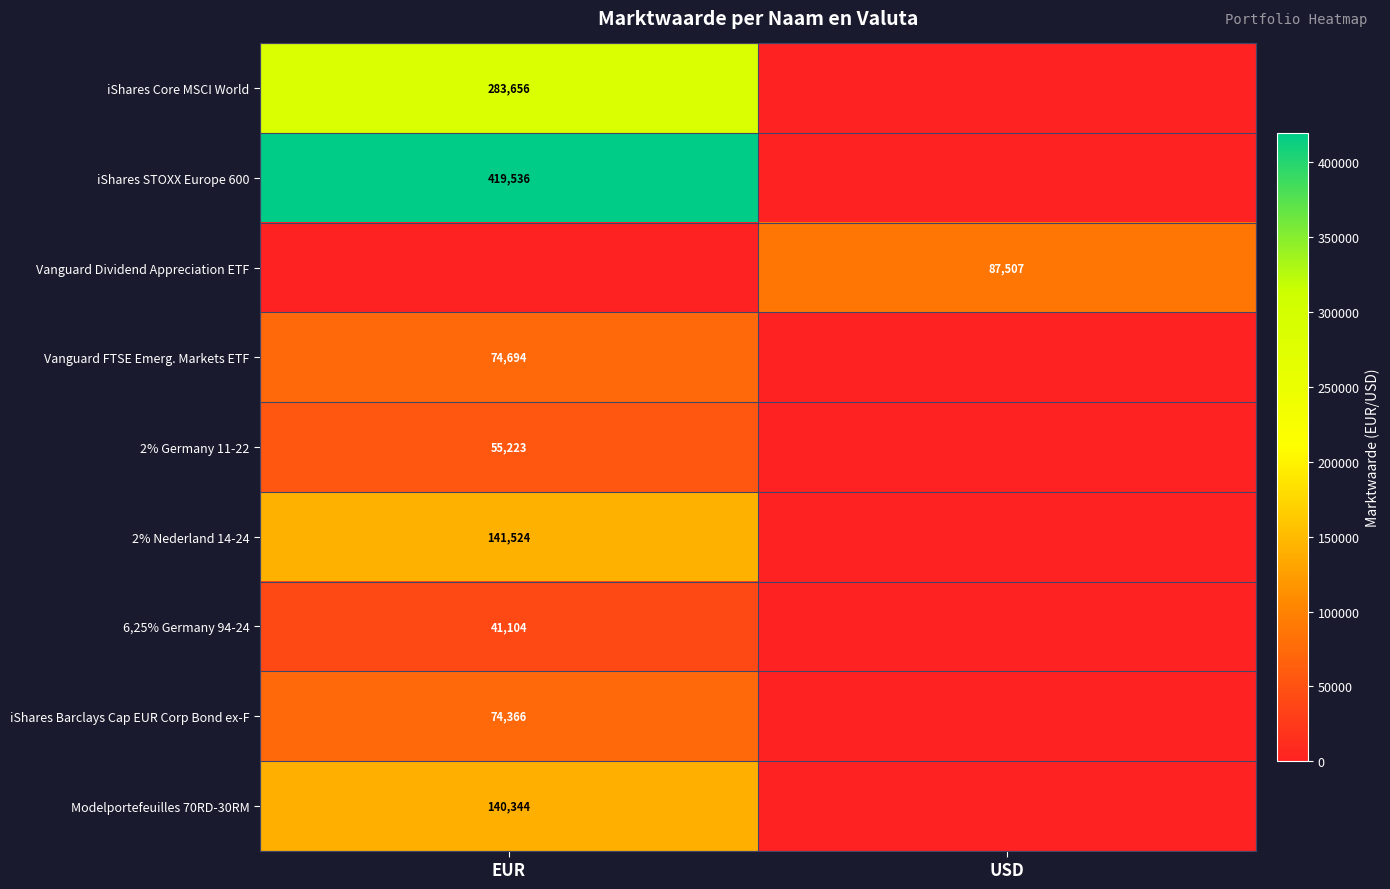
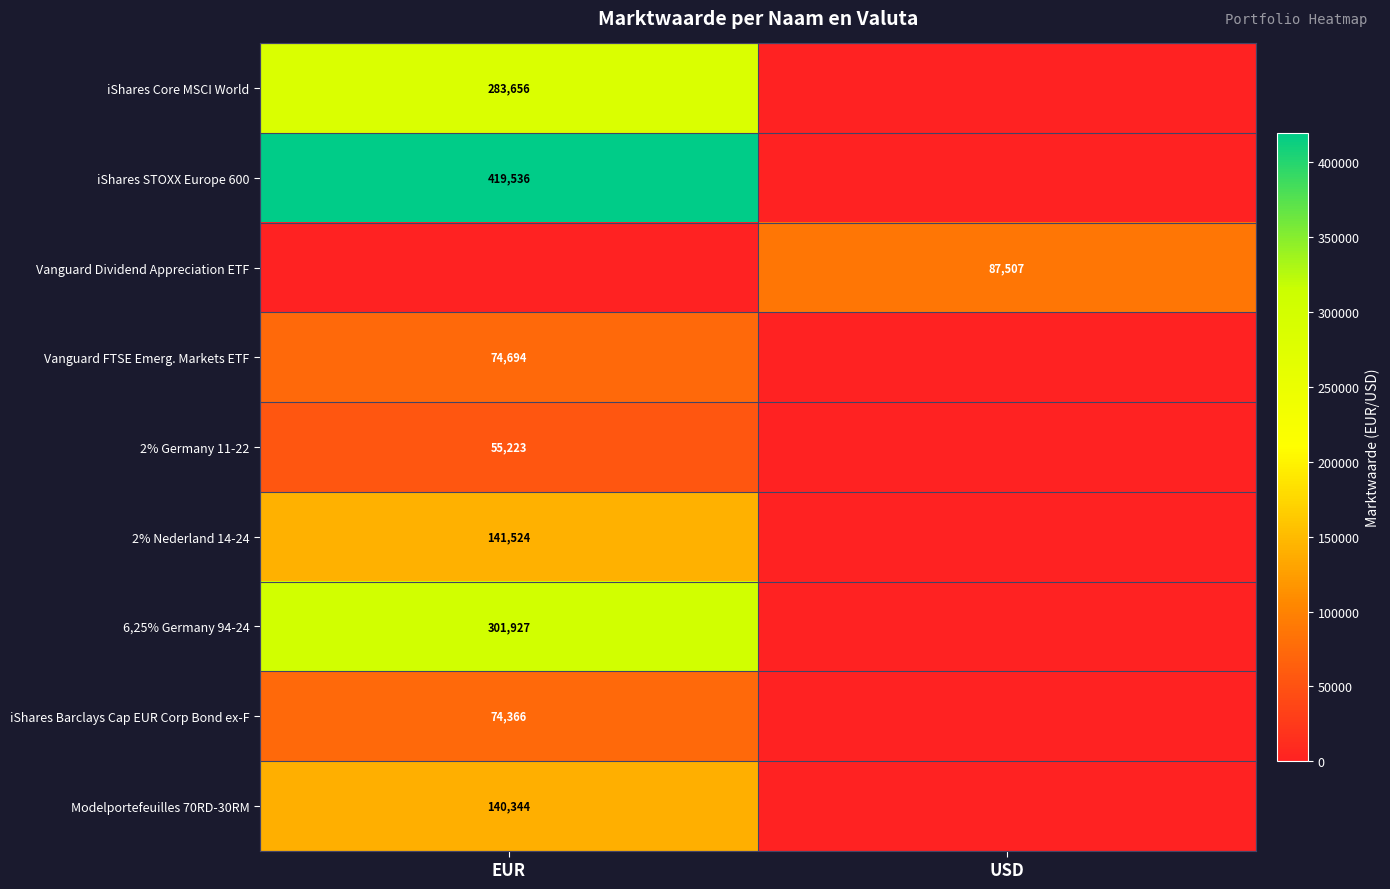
6,25% Germany 94-24, EUR: 41,104 -> 301,927
